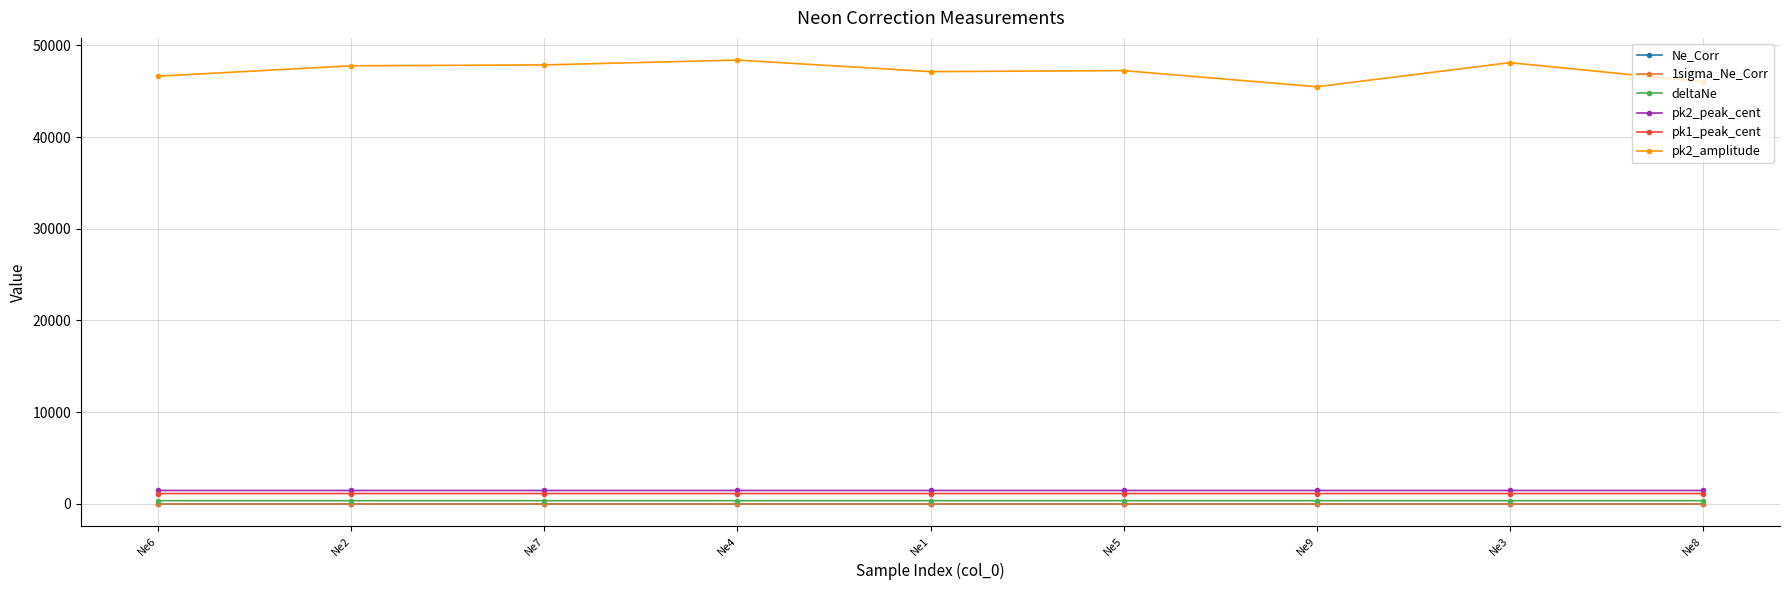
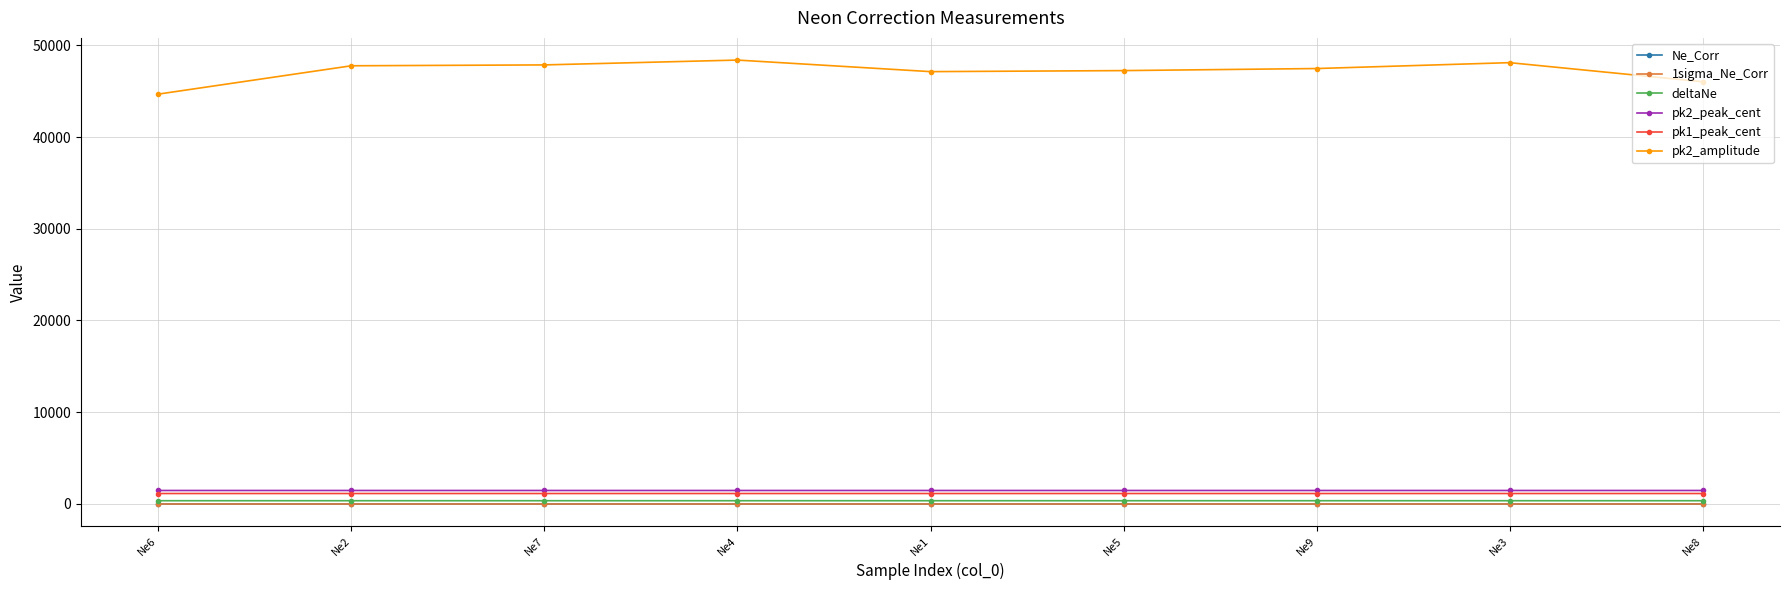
pk2_amplitude, Ne6: 47000 -> 45000
pk2_amplitude, Ne9: 45000 -> 47000
